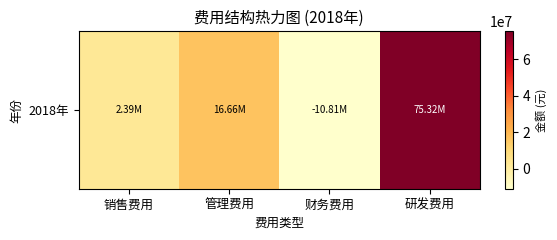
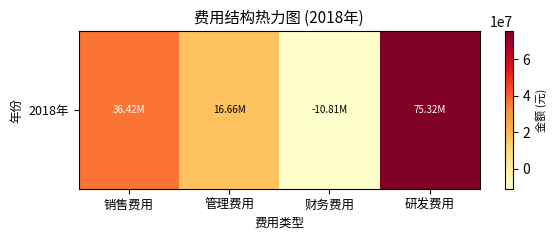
2018年, 销售费用: 2.39M -> 36.42M
